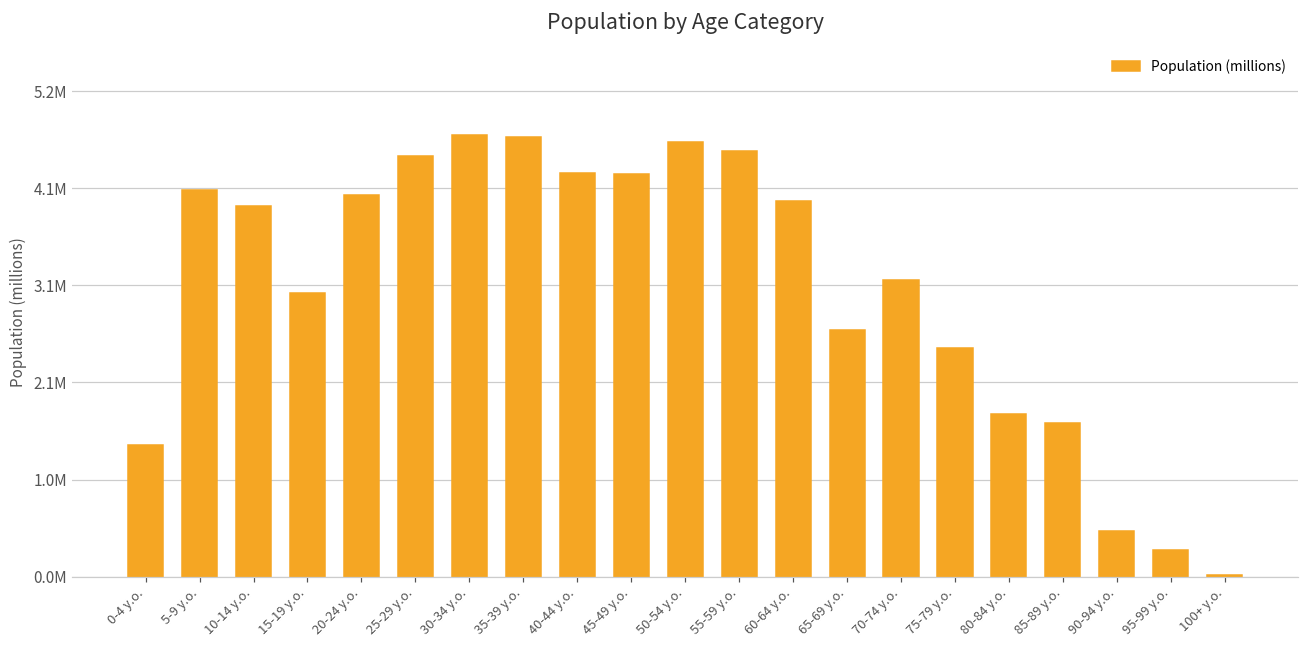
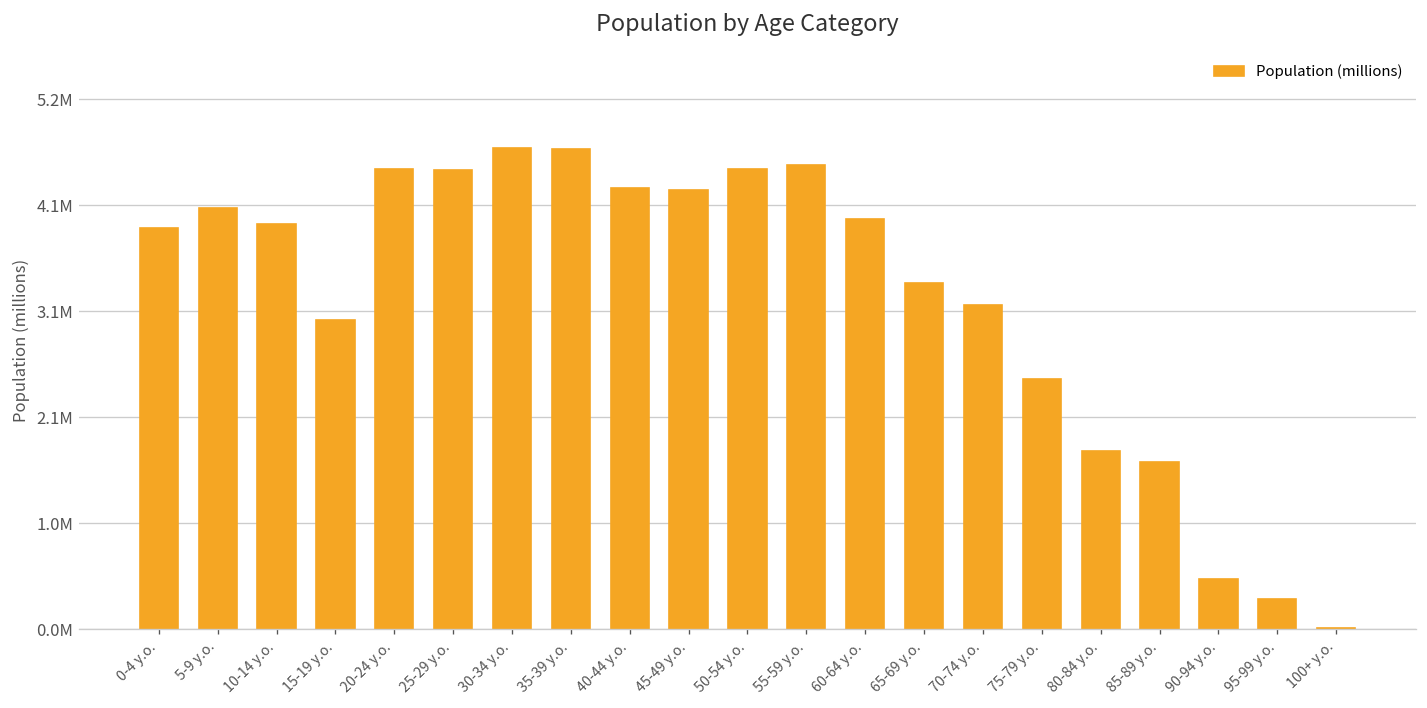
0-4 y.o.: 1400000 -> 3900000
20-24 y.o.: 4100000 -> 4500000
50-54 y.o.: 4700000 -> 4500000
65-69 y.o.: 2600000 -> 3400000
